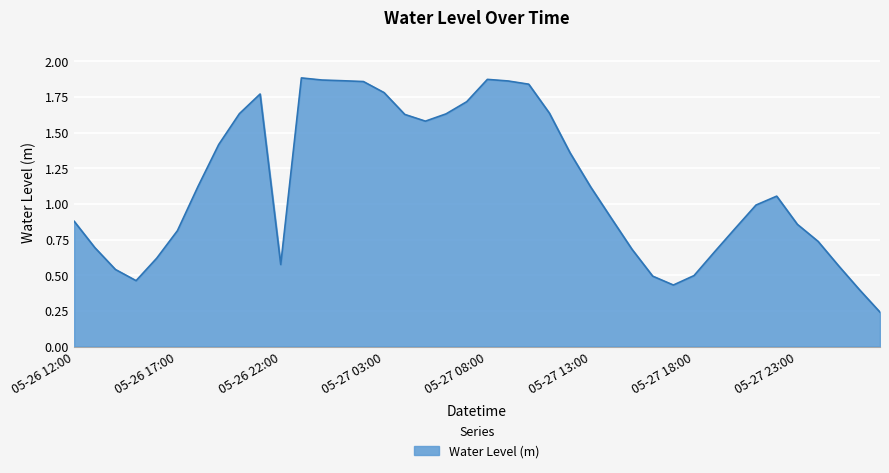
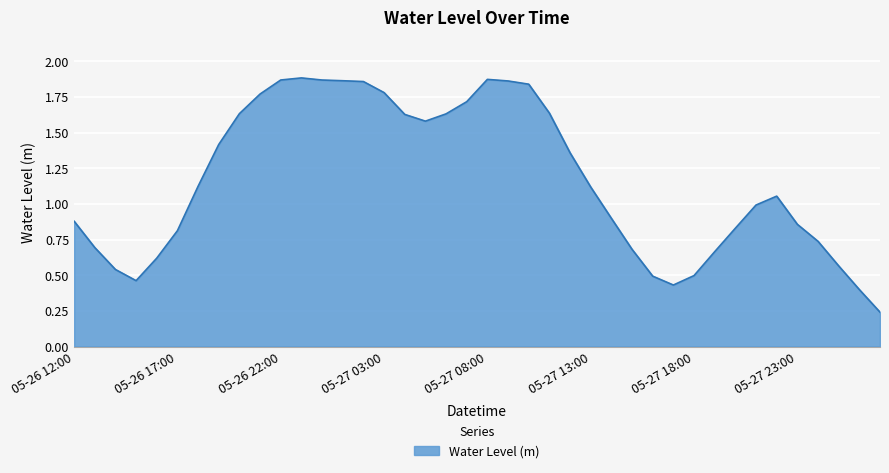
05-26 22:00: 0.58 -> 1.87
